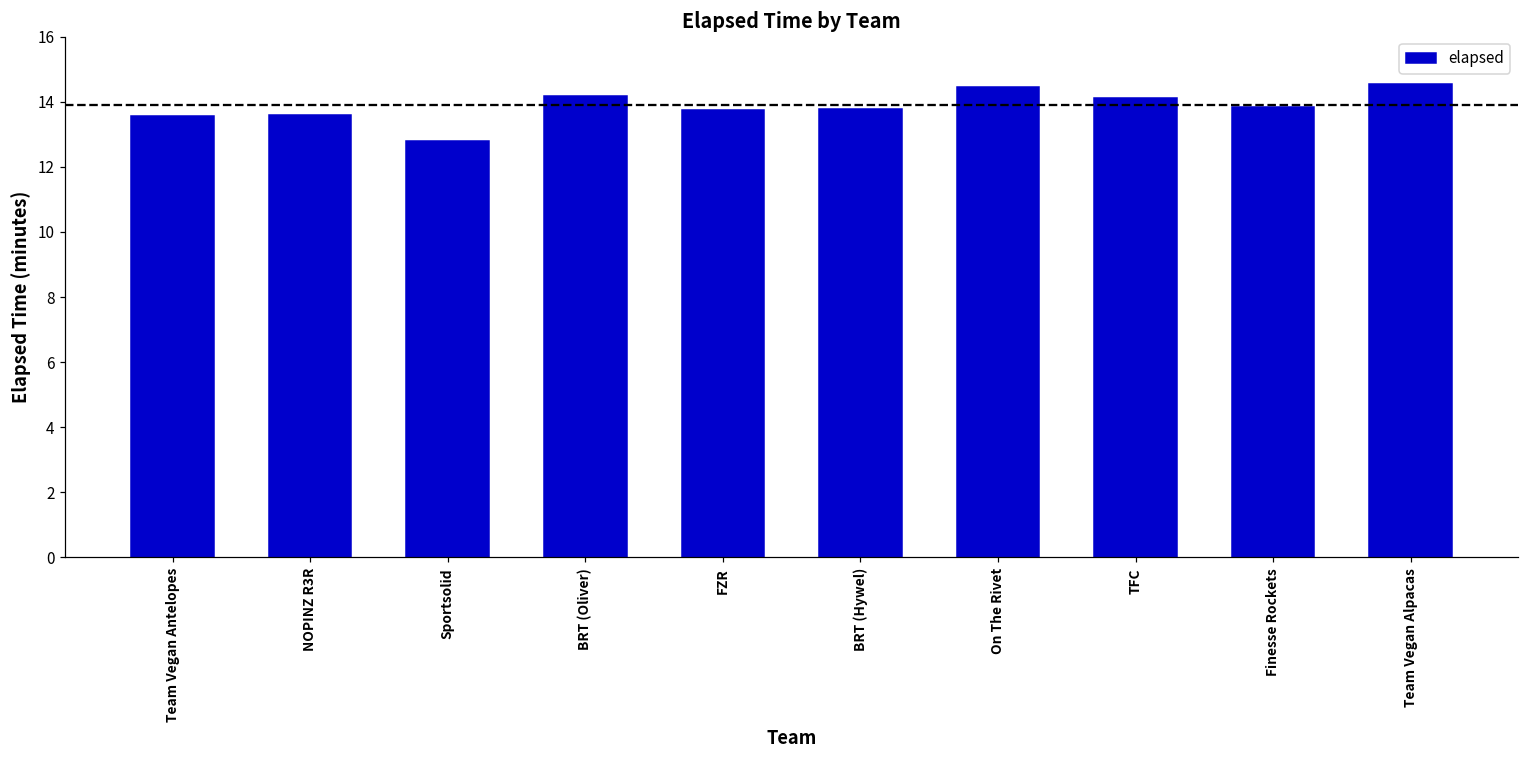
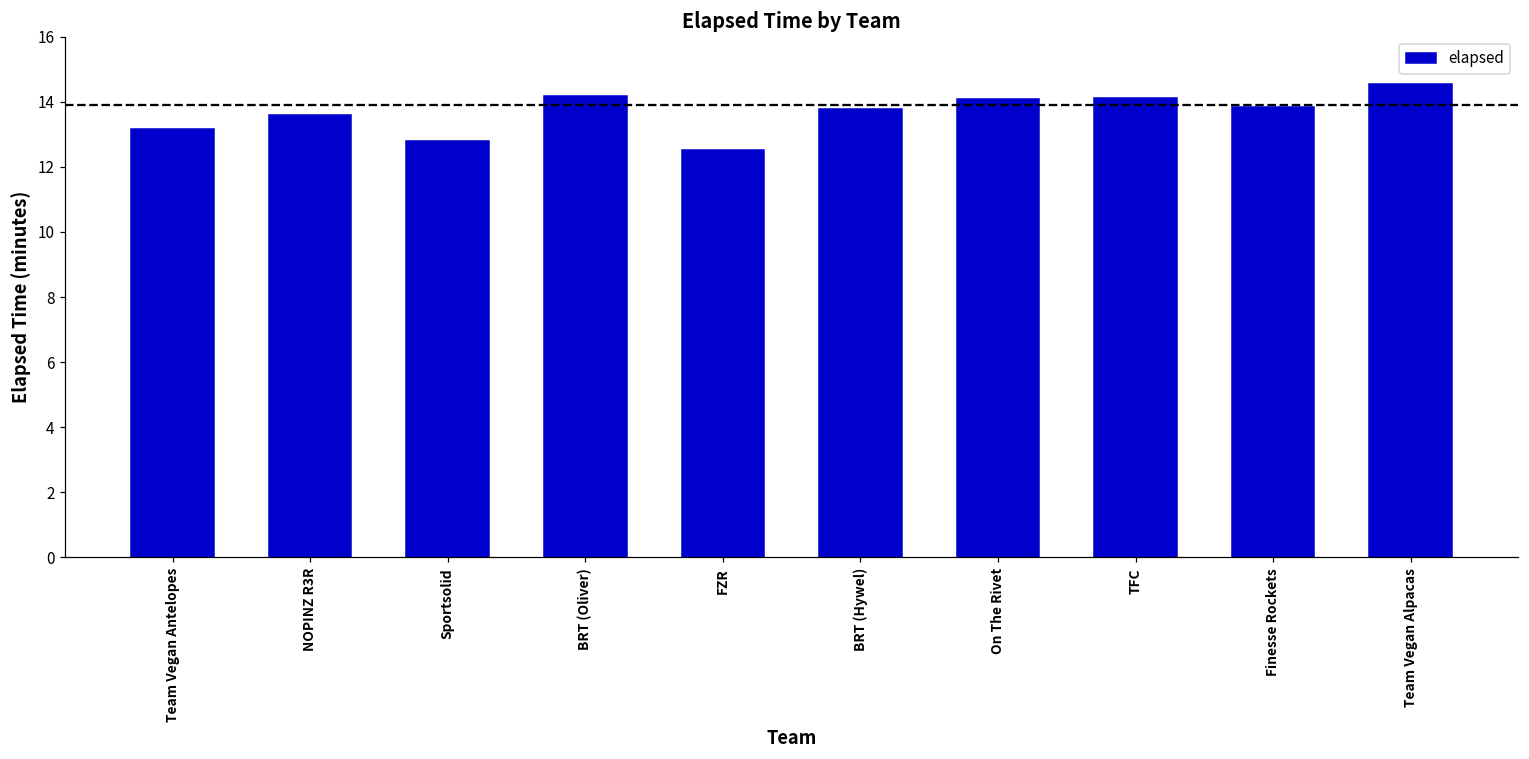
Team Vegan Antelopes: 13.6 -> 13.2
FZR: 13.8 -> 12.5
On The Rivet: 14.4 -> 14.1
